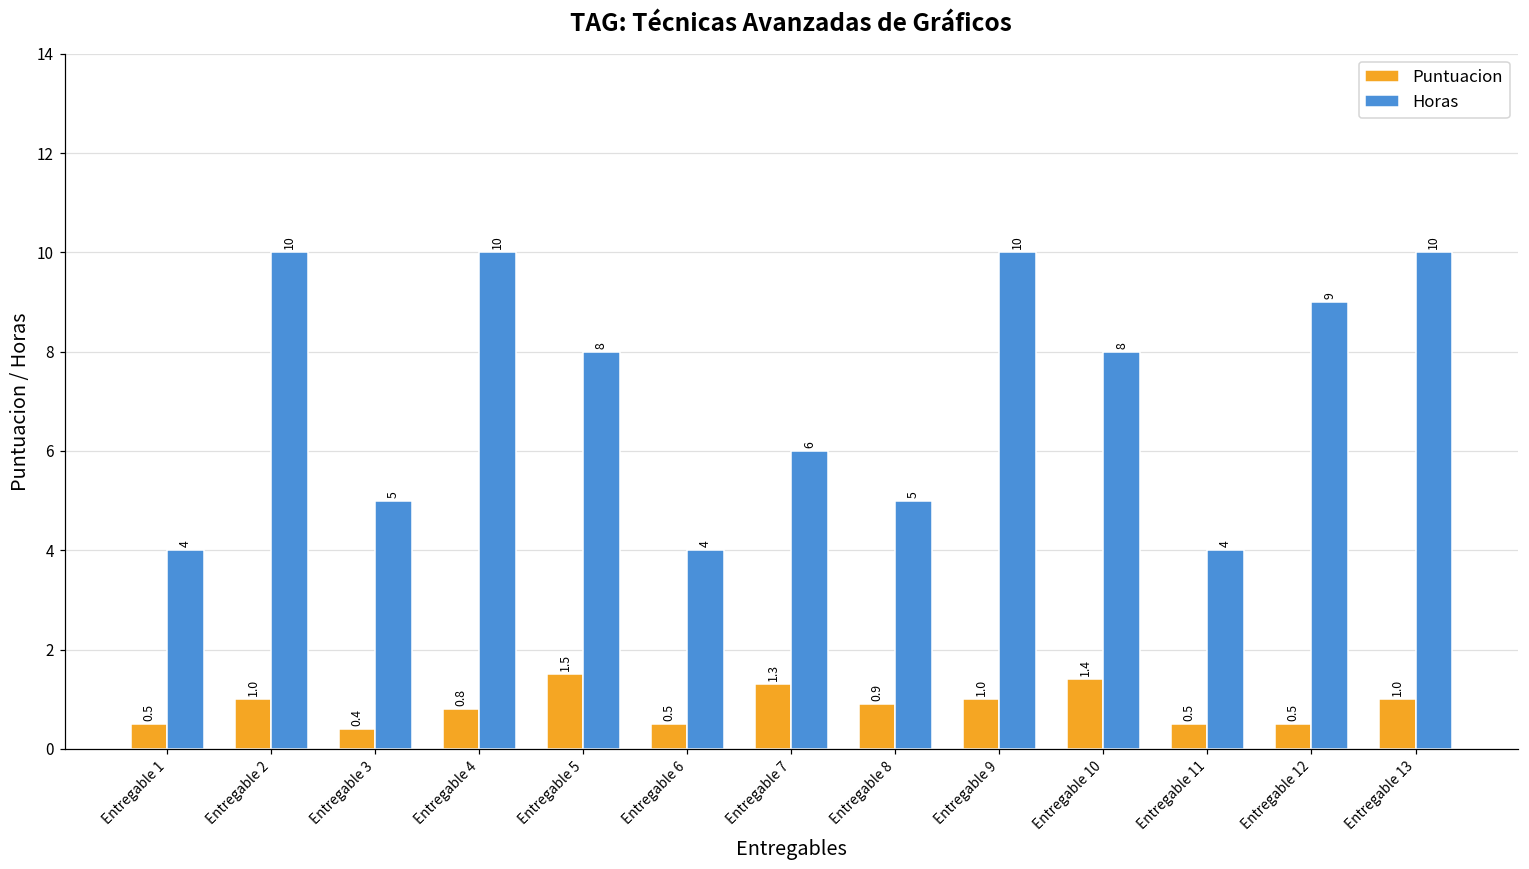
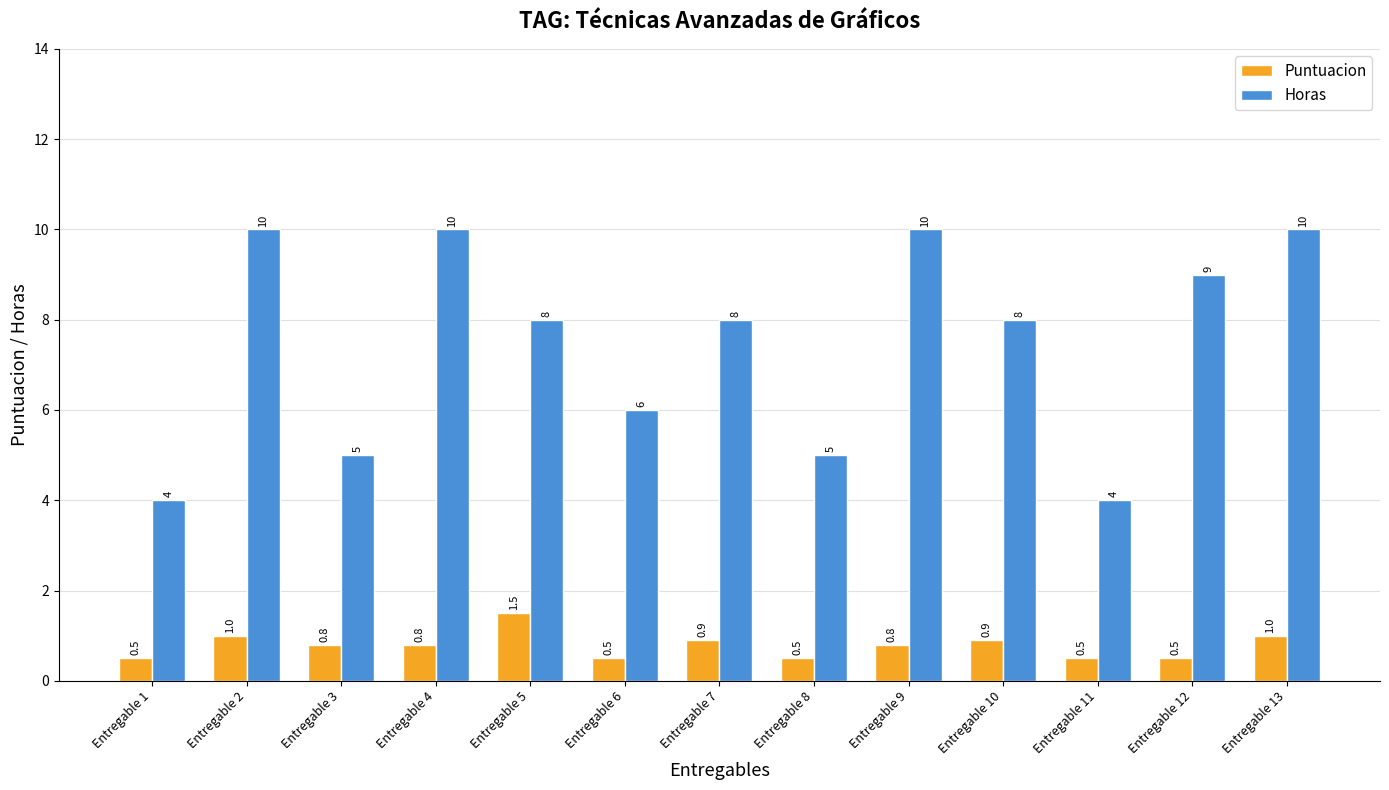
Puntuacion, Entregable 3: 0.4 -> 0.8
Horas, Entregable 6: 4 -> 6
Puntuacion, Entregable 7: 1.3 -> 0.9
Horas, Entregable 7: 6 -> 8
Puntuacion, Entregable 8: 0.9 -> 0.5
Puntuacion, Entregable 9: 1.0 -> 0.8
Puntuacion, Entregable 10: 1.4 -> 0.9
